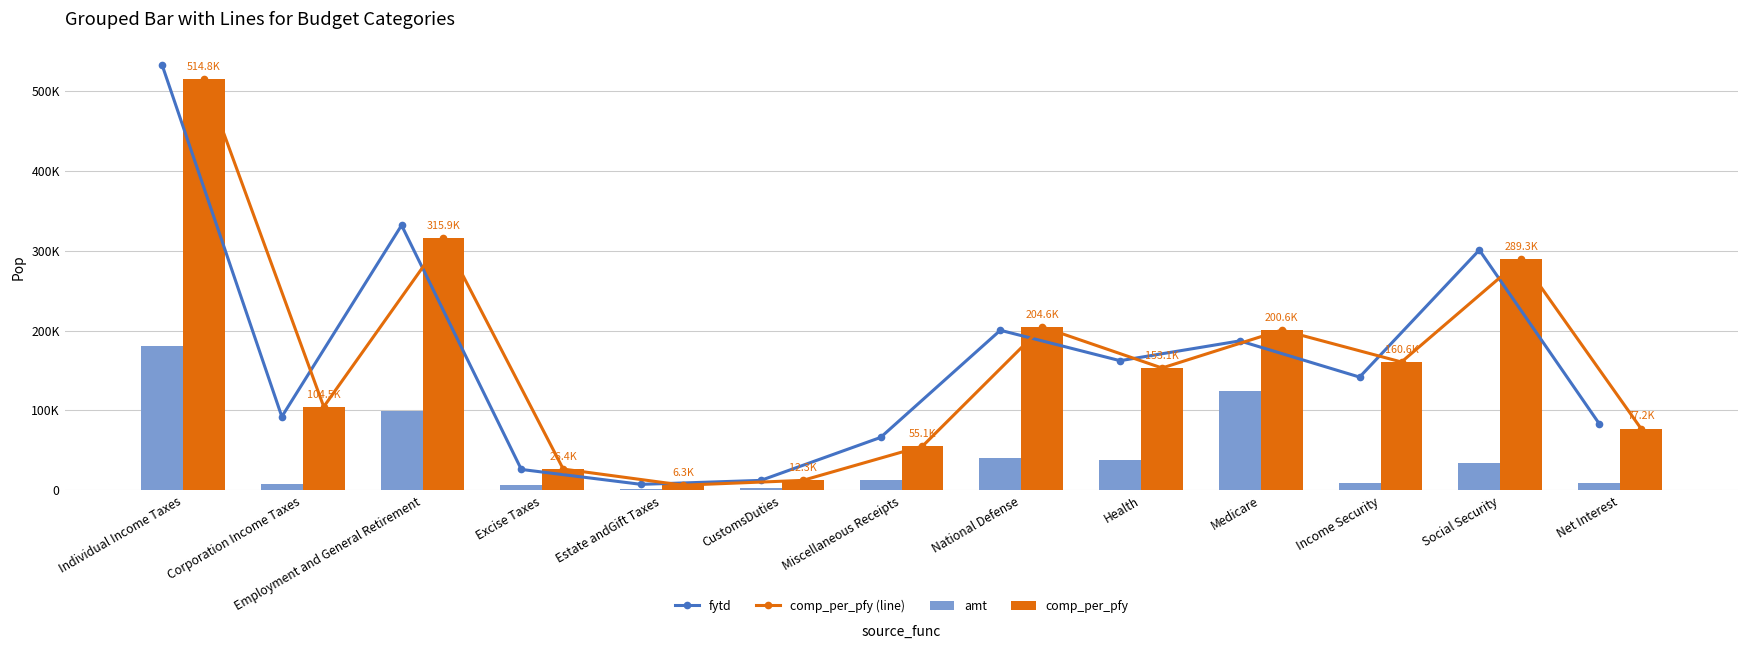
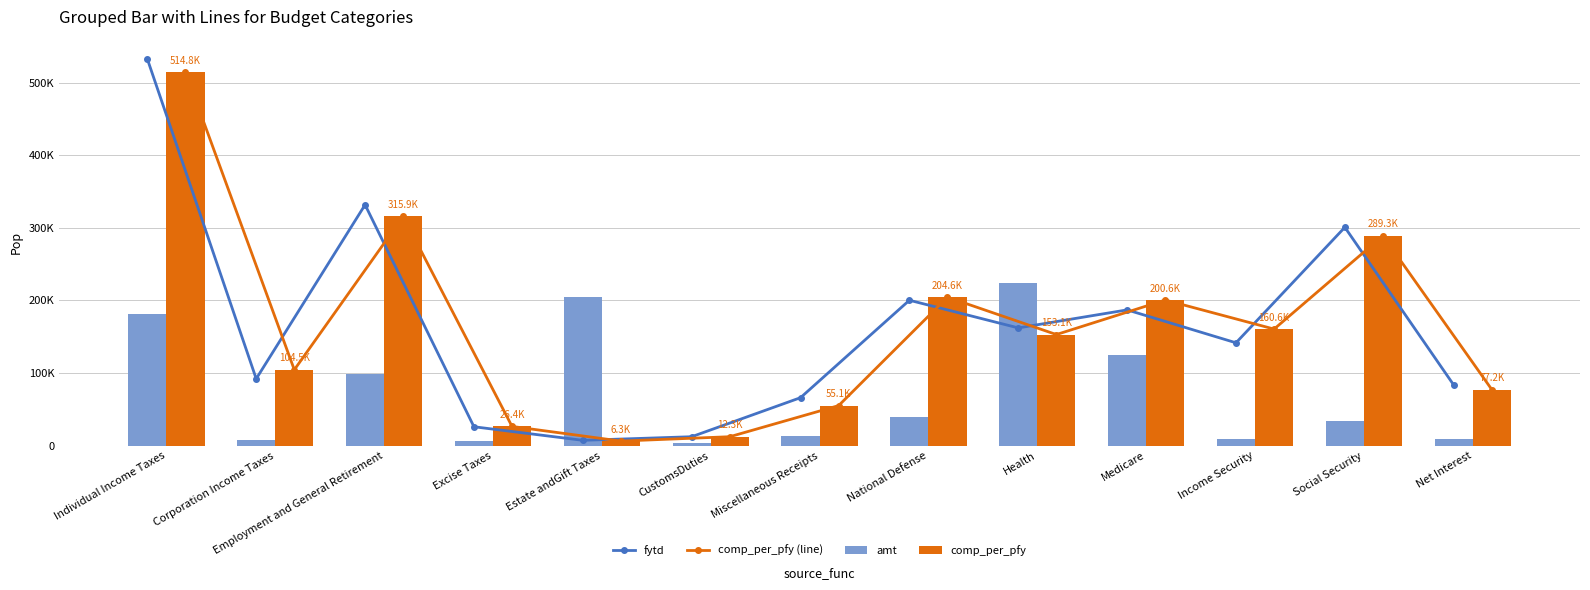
amt, Estate andGift Taxes: 0 -> 200000
amt, Health: 40000 -> 220000
